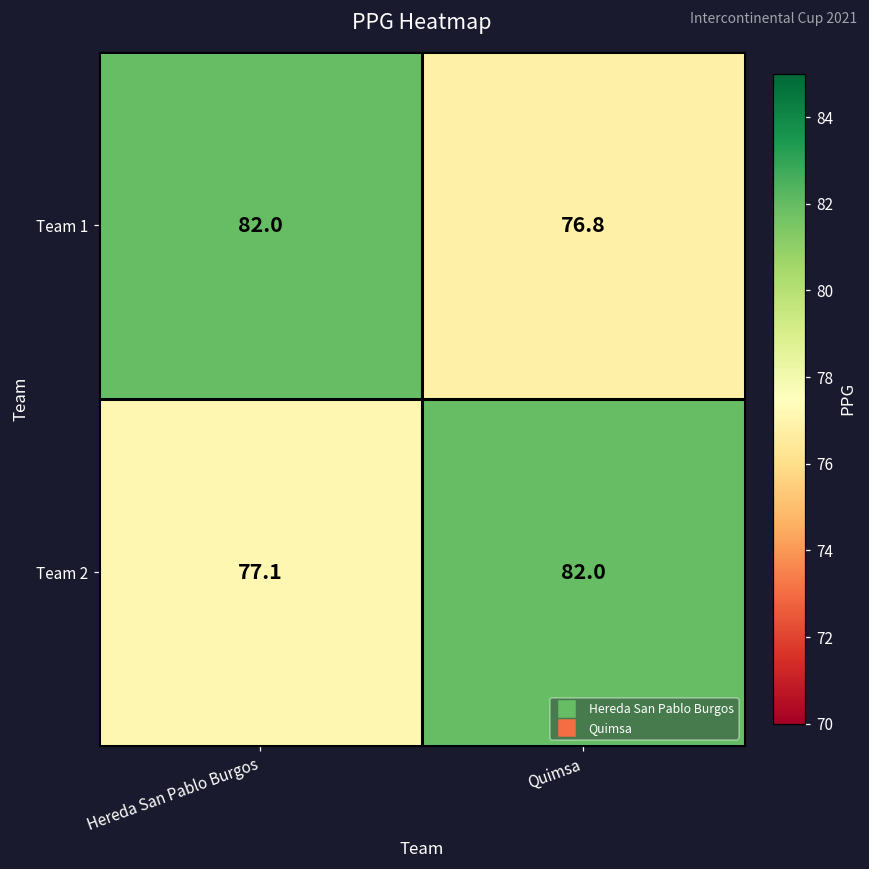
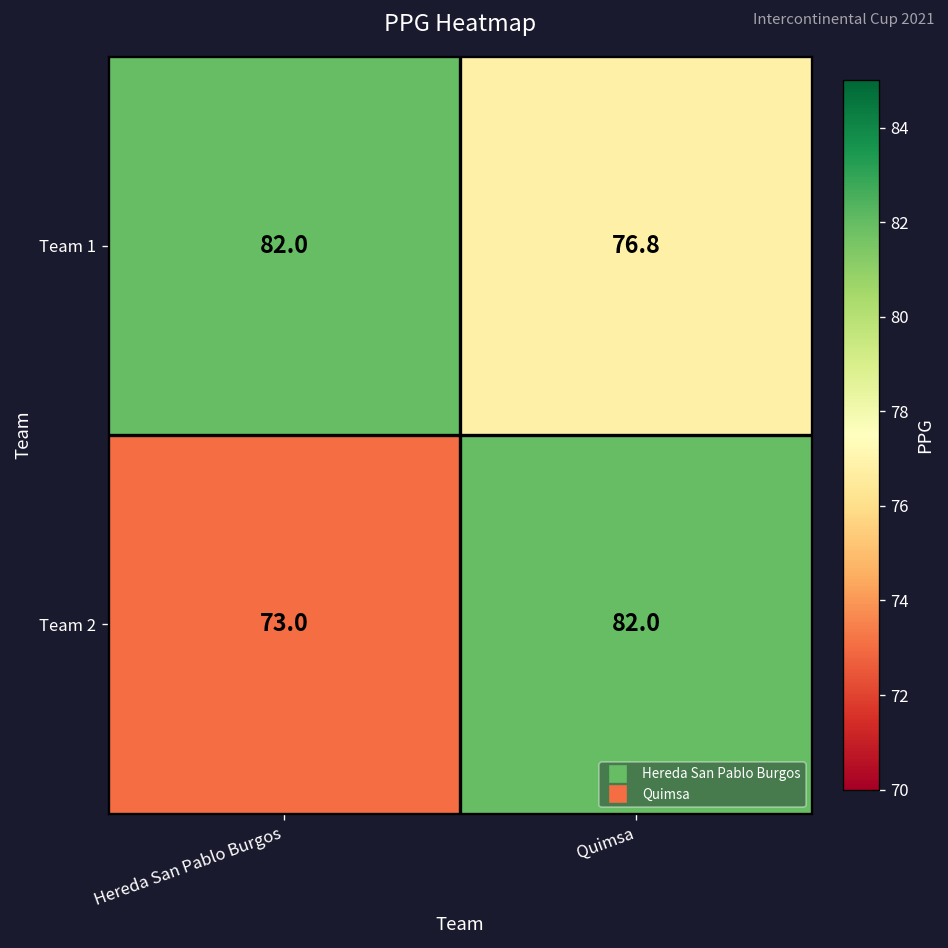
Team 2, Hereda San Pablo Burgos: 77.1 -> 73.0
